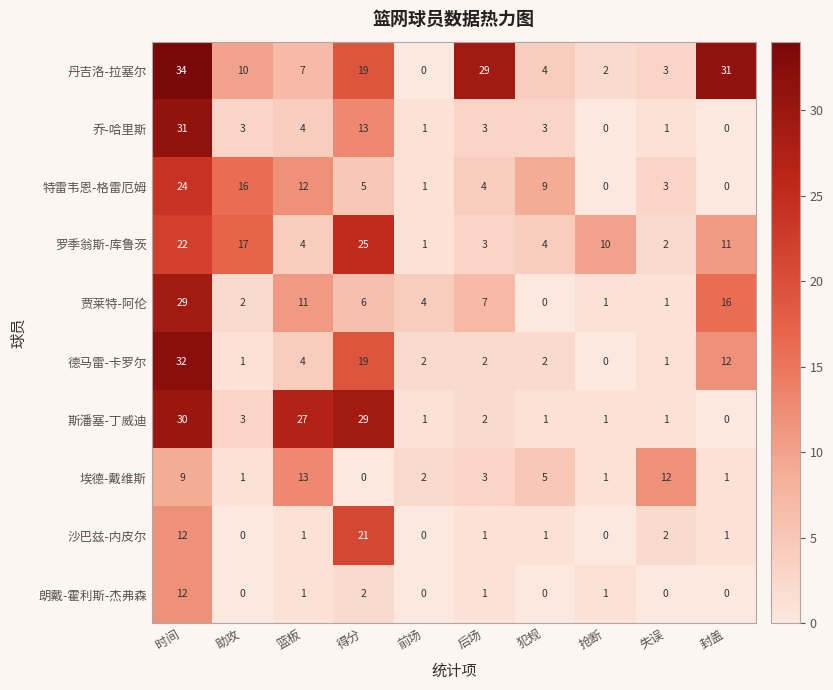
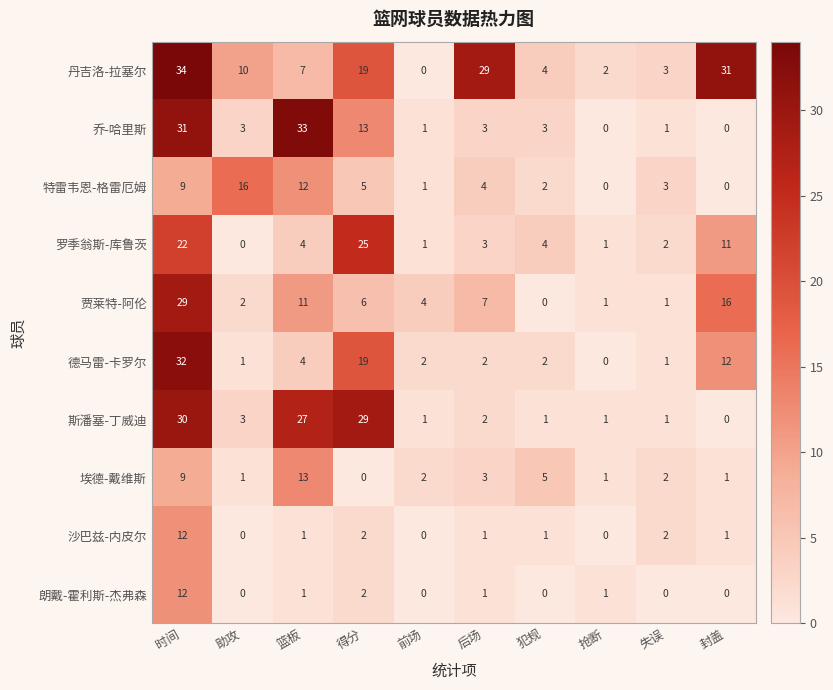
乔-哈里斯, 篮板: 4 -> 33
特雷韦恩-格雷厄姆, 时间: 24 -> 9
特雷韦恩-格雷厄姆, 犯规: 9 -> 2
罗季翁斯-库鲁茨, 助攻: 17 -> 0
罗季翁斯-库鲁茨, 抢断: 10 -> 1
埃德-戴维斯, 失误: 12 -> 2
沙巴兹-内皮尔, 得分: 21 -> 2
